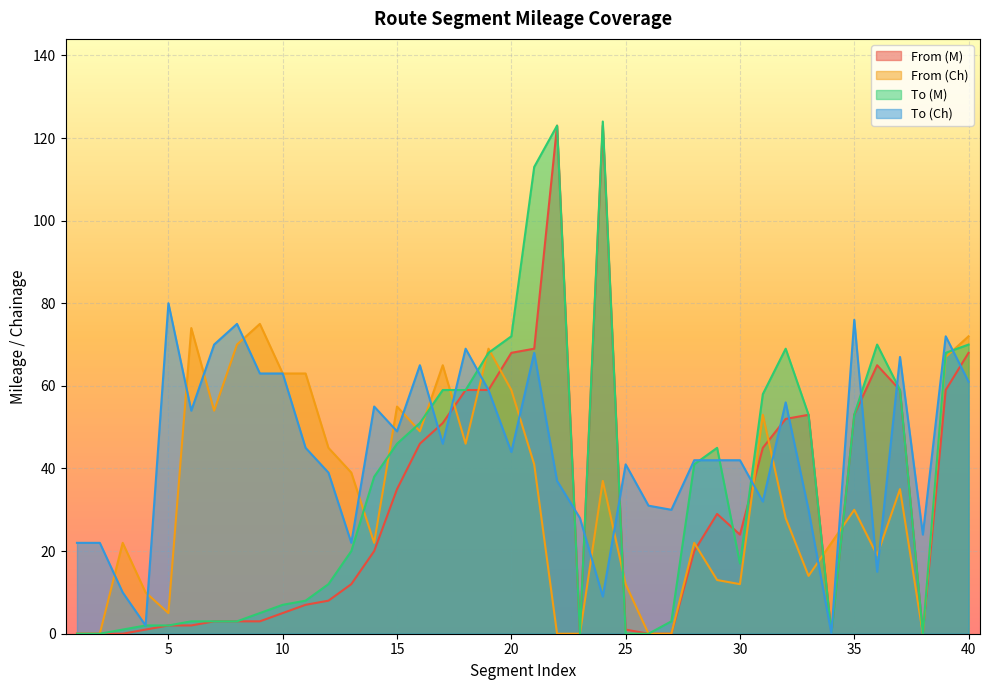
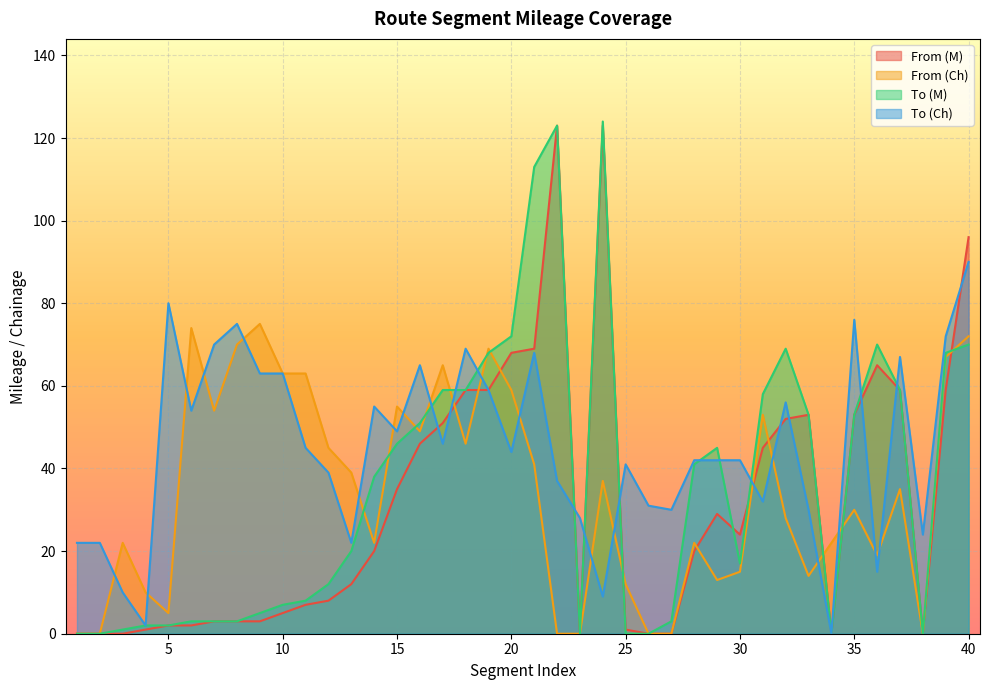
From (Ch), 30: 12 -> 15
From (M), 40: 68 -> 96
To (Ch), 40: 61 -> 90
